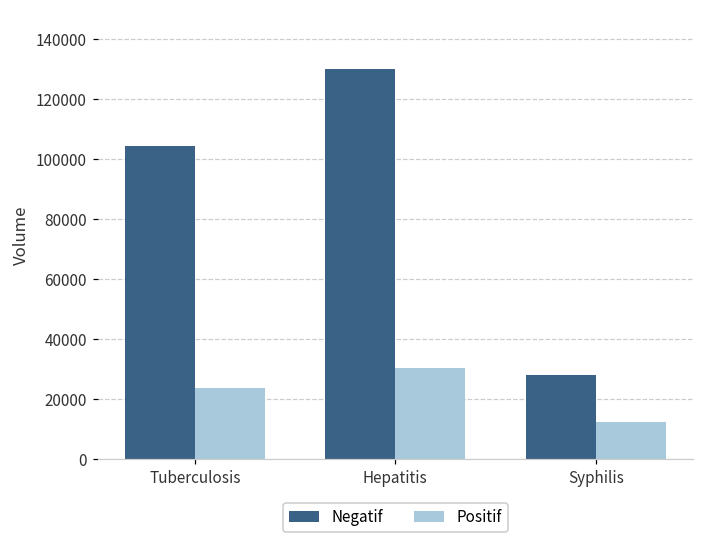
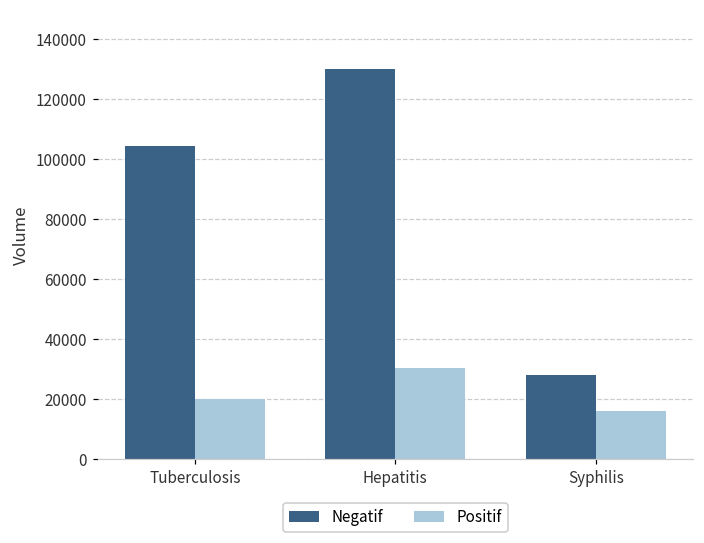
Positif, Tuberculosis: 24000 -> 20000
Positif, Syphilis: 12000 -> 16000
